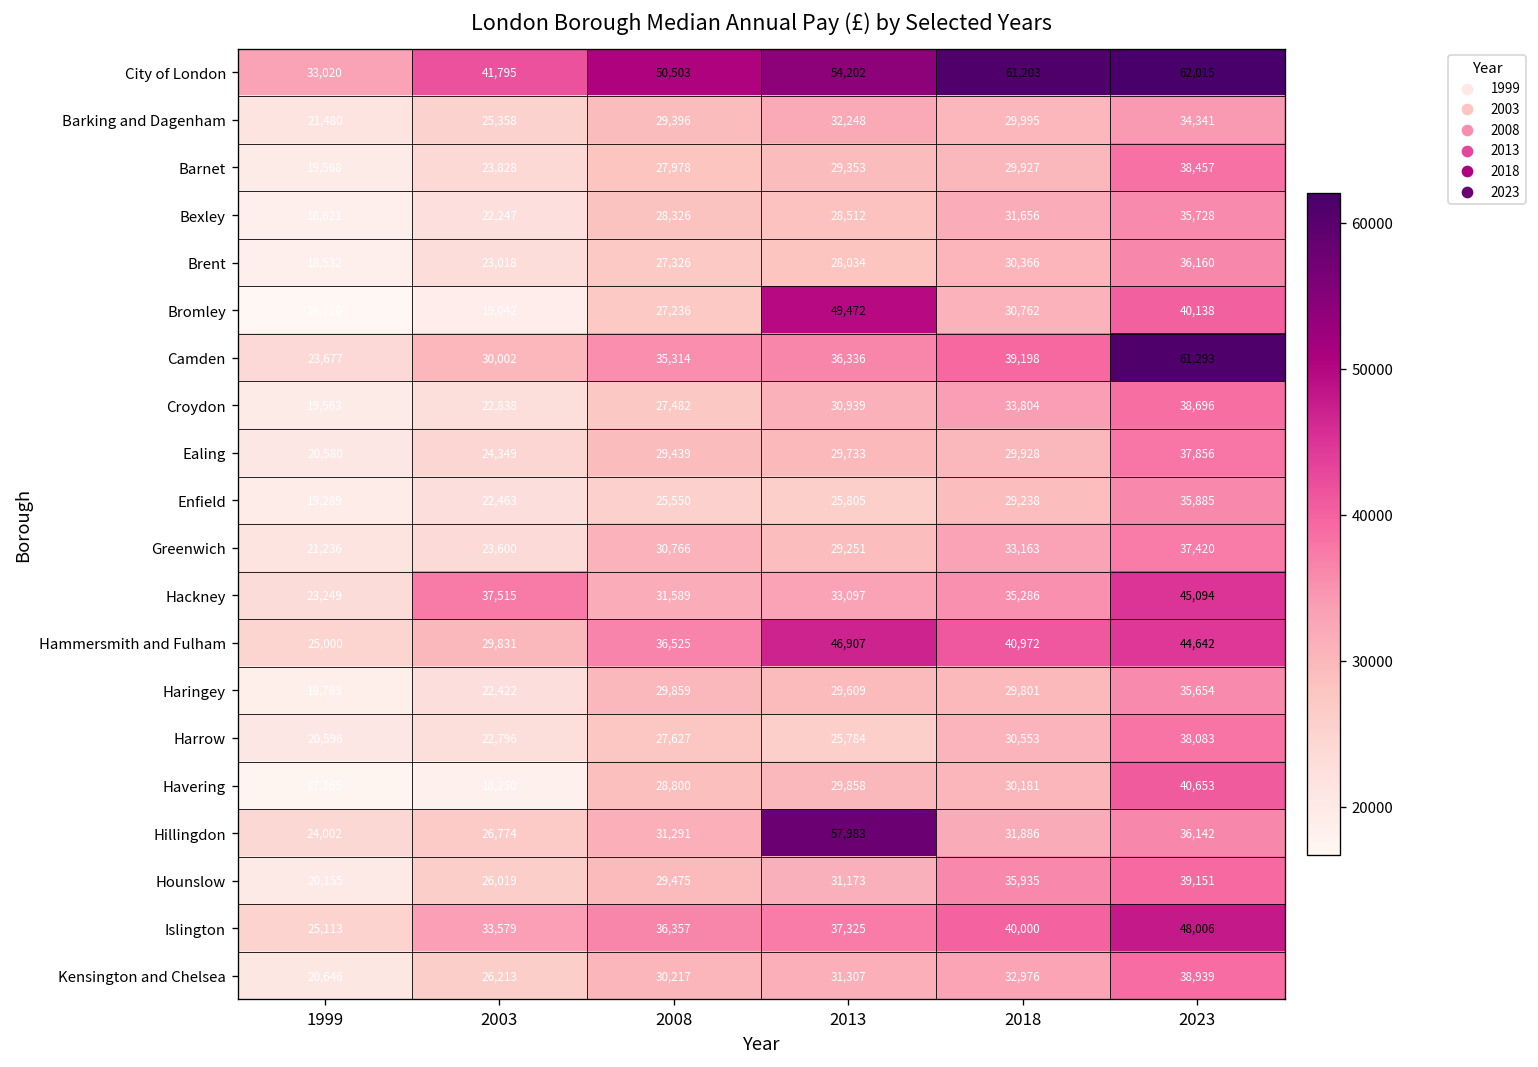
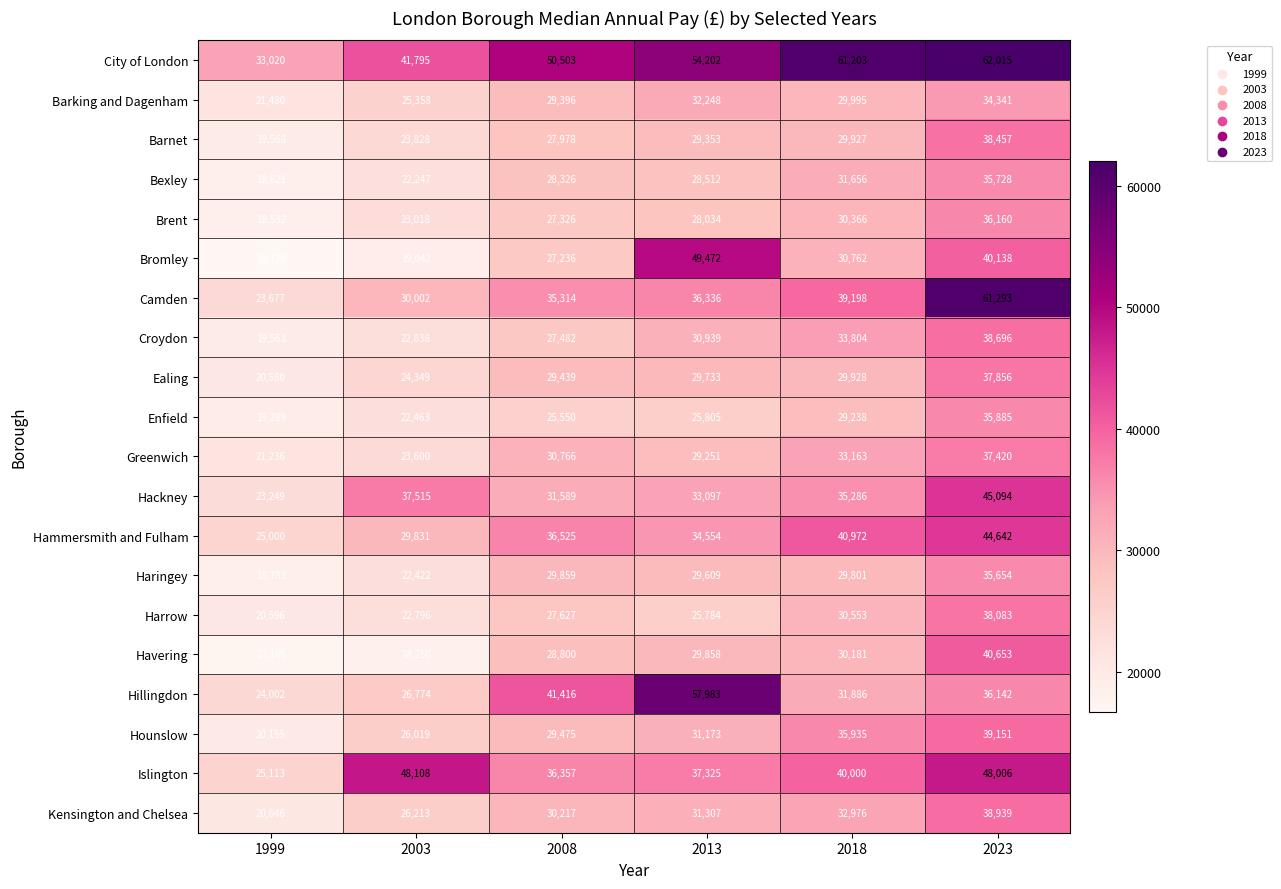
Hammersmith and Fulham, 2013: 46,907 -> 34,554
Hillingdon, 2008: 31,291 -> 41,416
Islington, 2003: 33,579 -> 48,108
